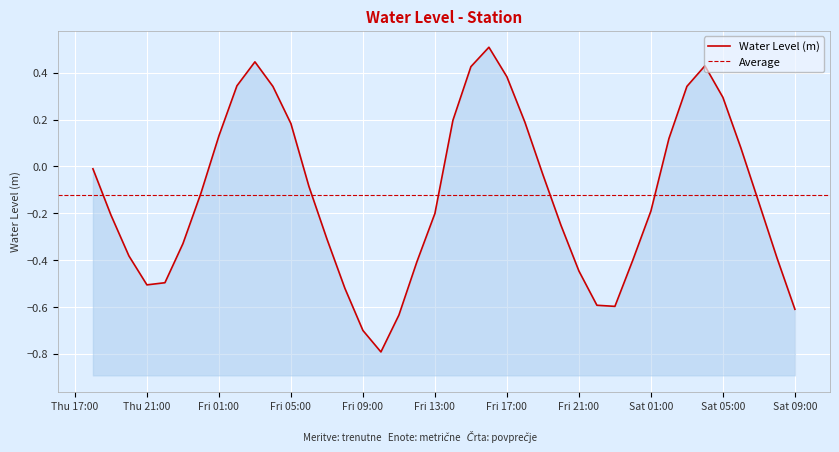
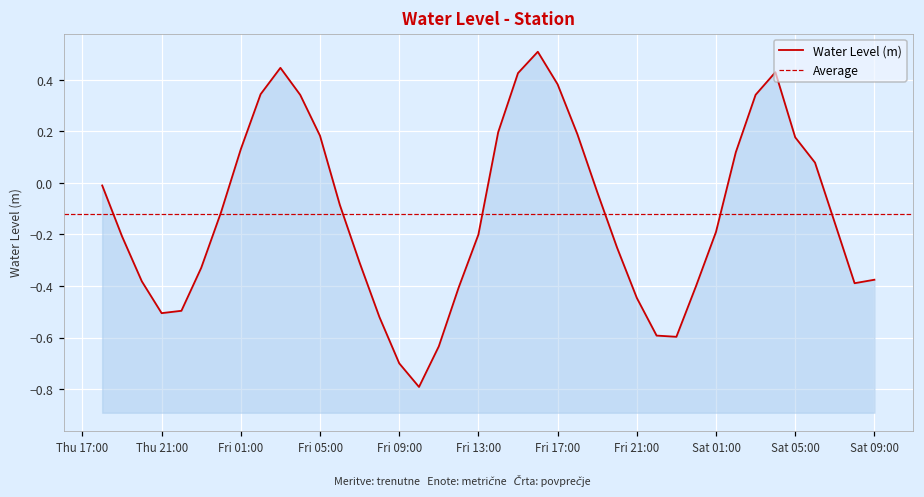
Sat 05:00: 0.30 -> 0.18
Sat 09:00: -0.61 -> -0.38
